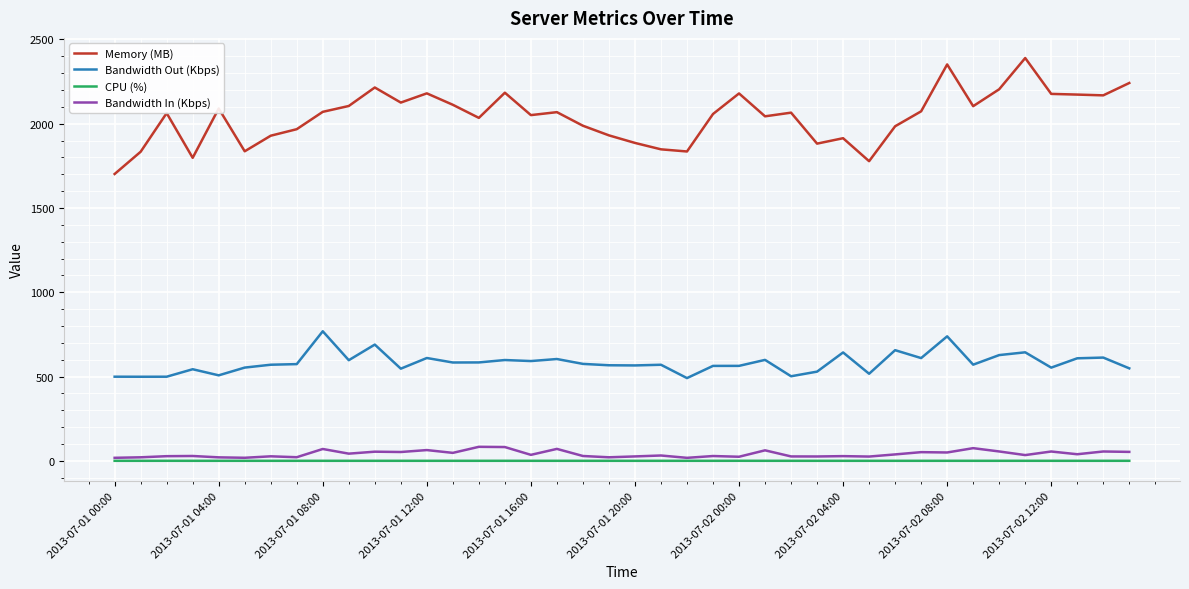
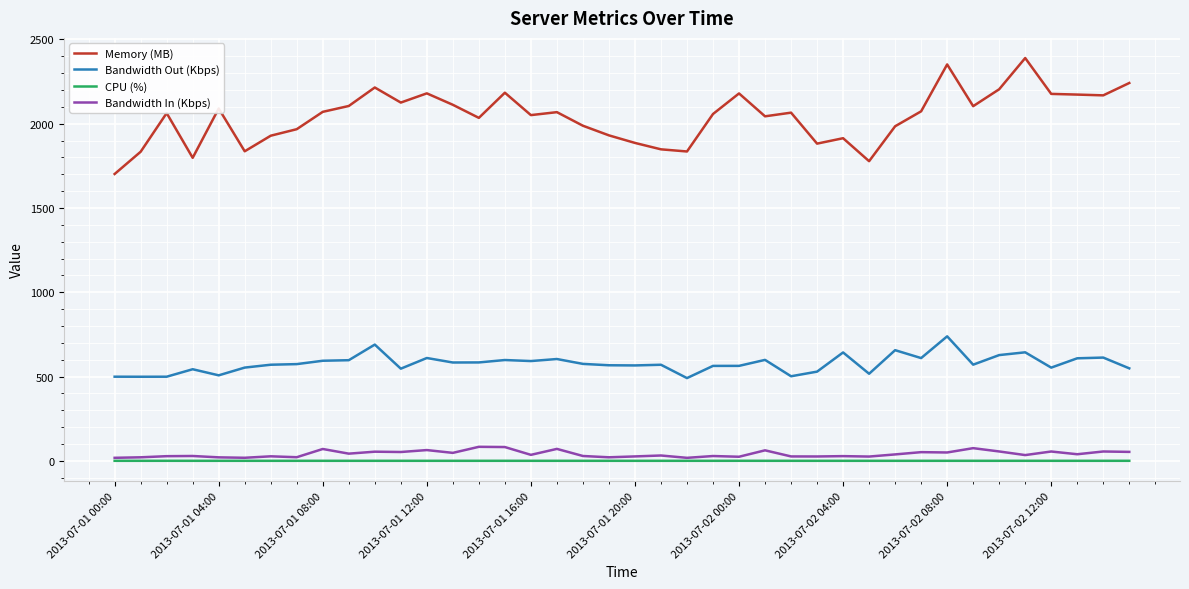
Bandwidth Out (Kbps), 2013-07-01 08:00: 770 -> 590
